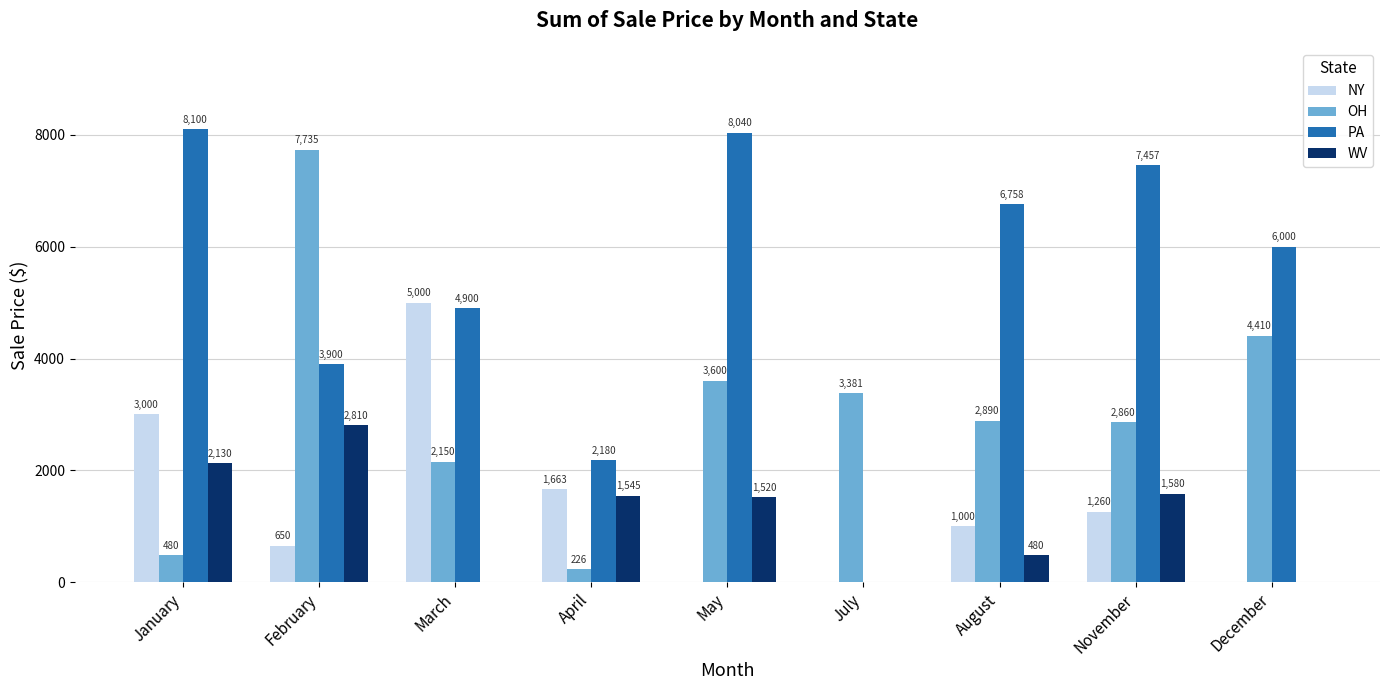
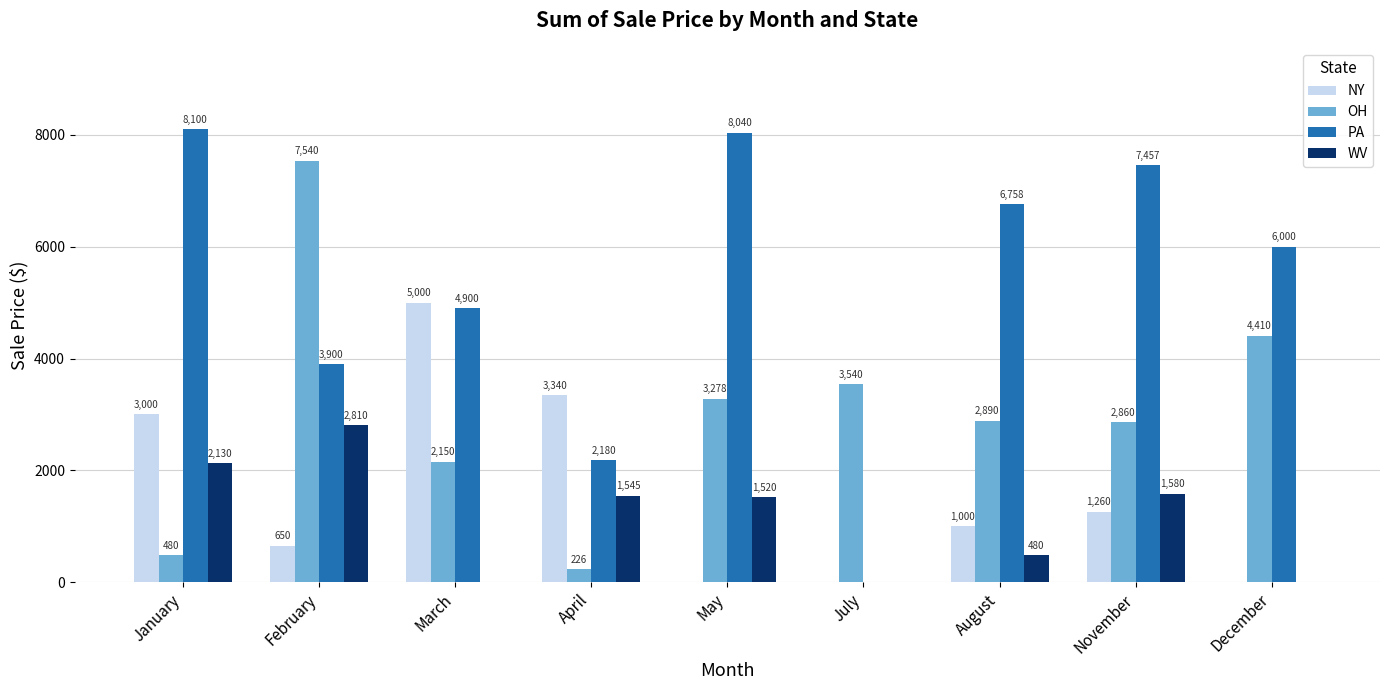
OH, February: 7,735 -> 7,540
NY, April: 1,663 -> 3,340
OH, May: 3,600 -> 3,278
OH, July: 3,381 -> 3,540
